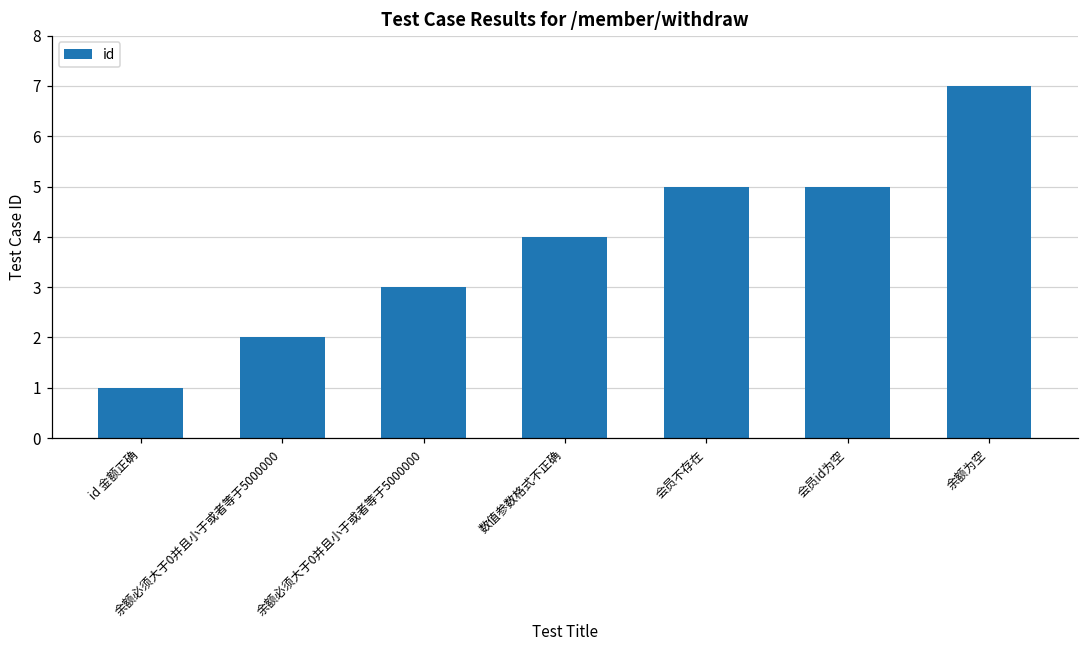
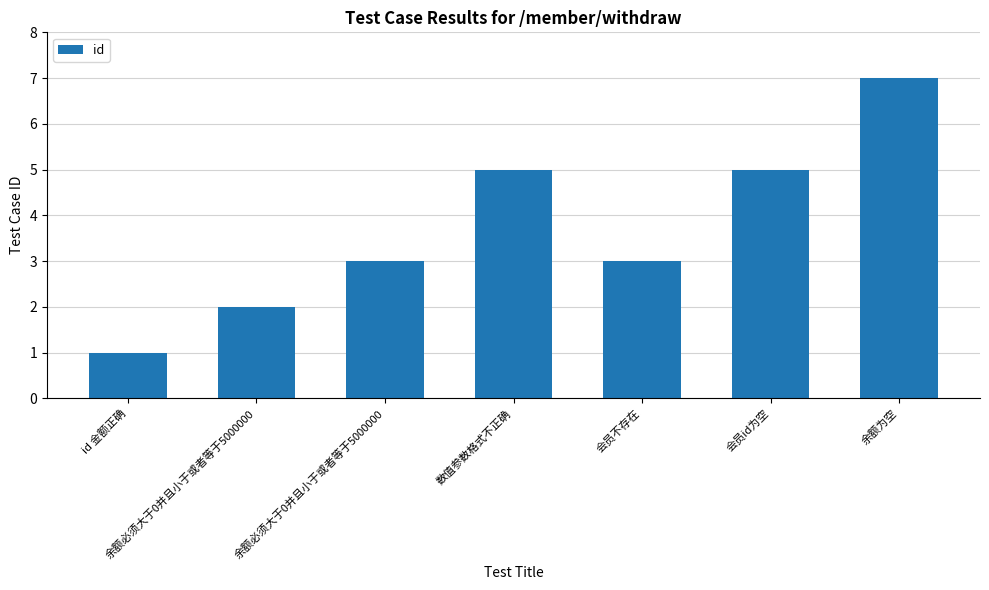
数值参数格式不正确: 4 -> 5
会员不存在: 5 -> 3
